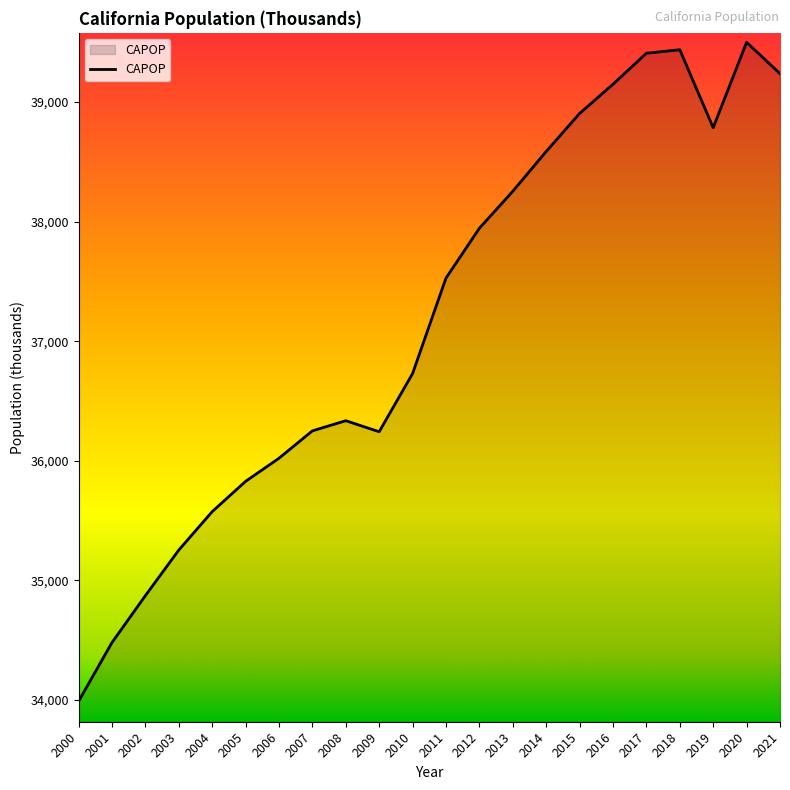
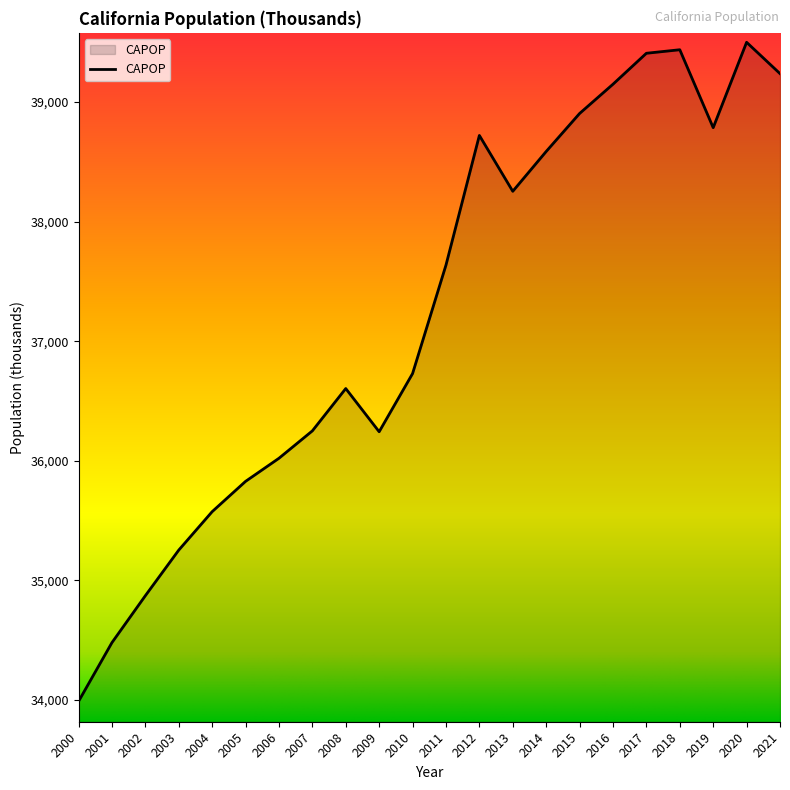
2008: 36,340 -> 36,600
2011: 37,530 -> 37,640
2012: 37,940 -> 38,720
